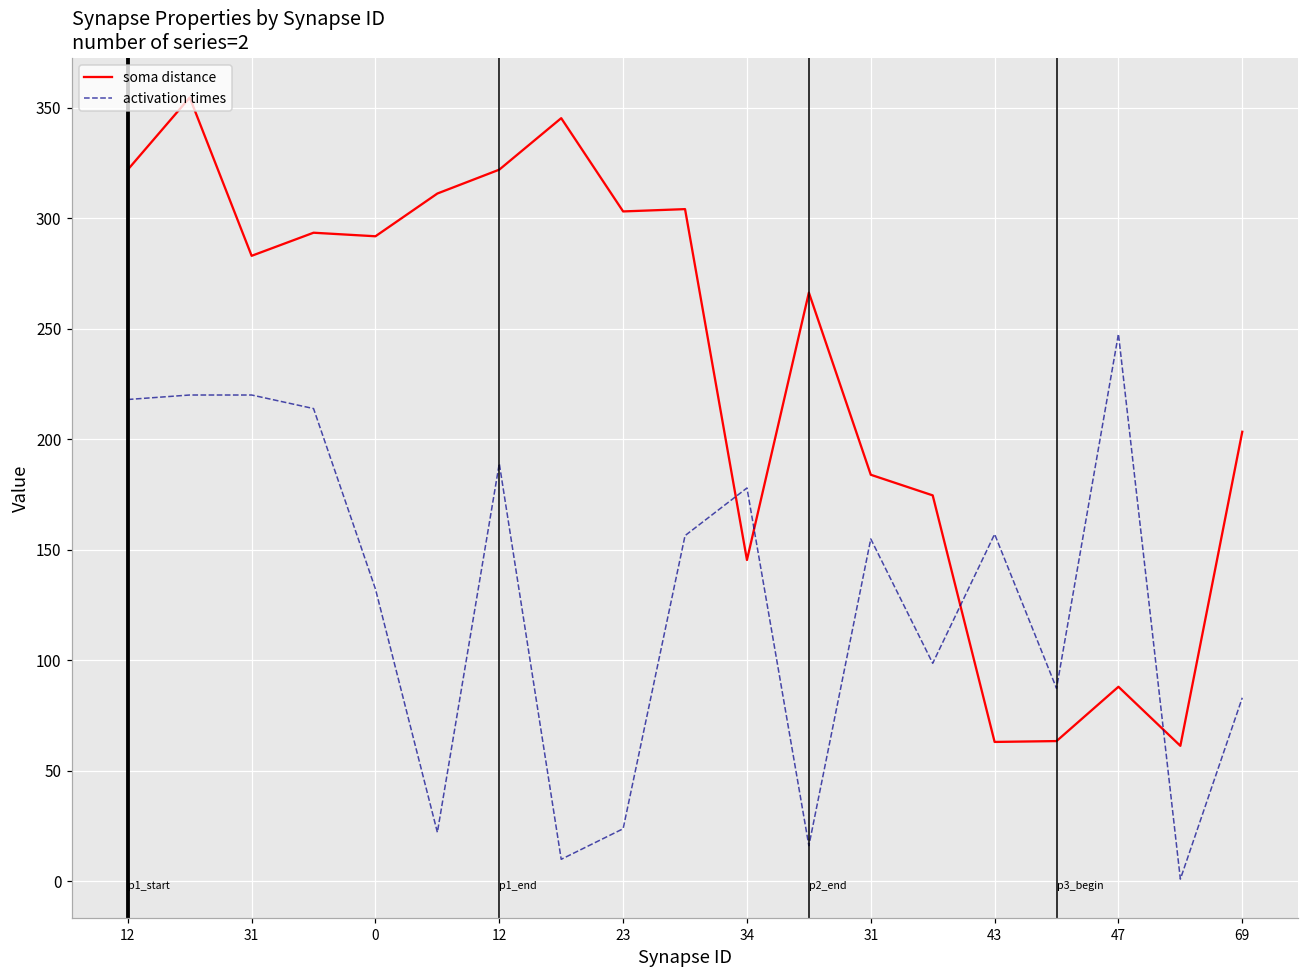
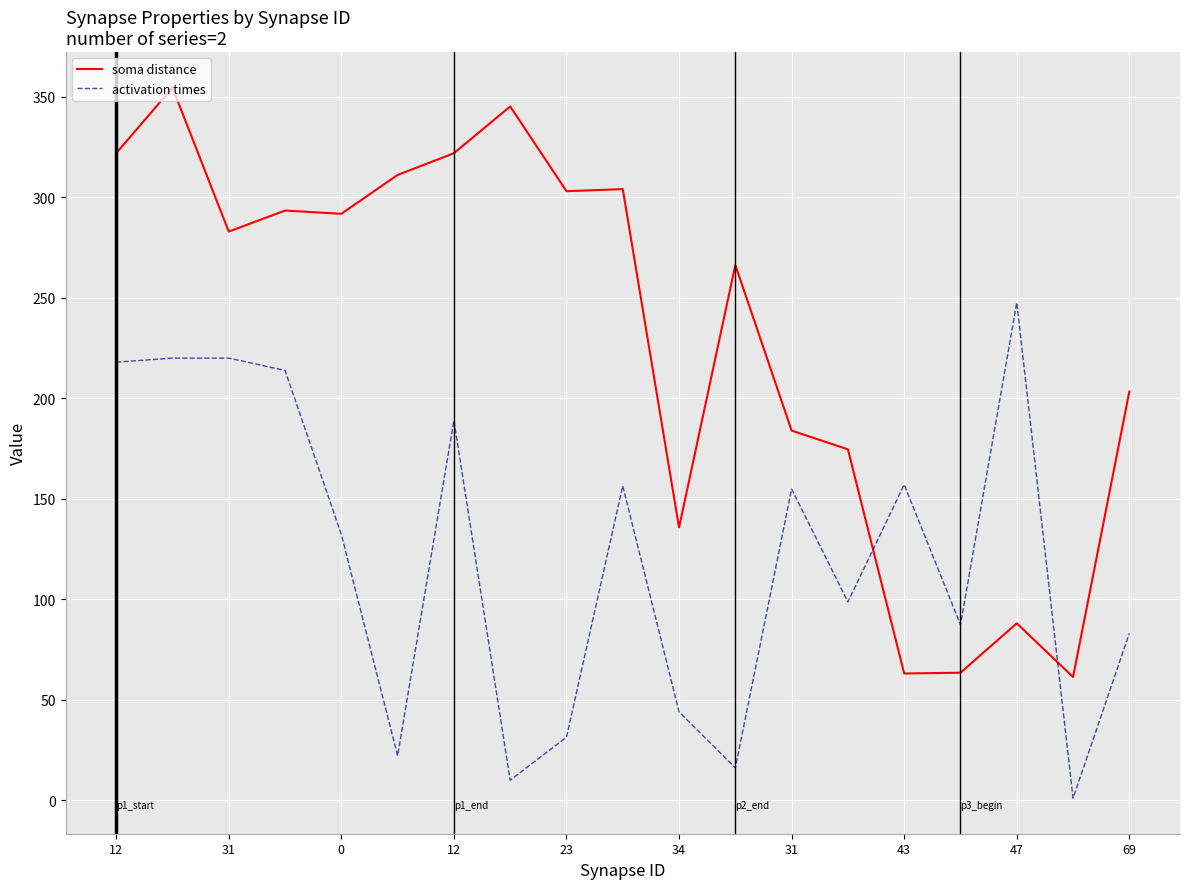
activation times, 23: 24 -> 31
soma distance, 34: 145 -> 136
activation times, 34: 178 -> 44
